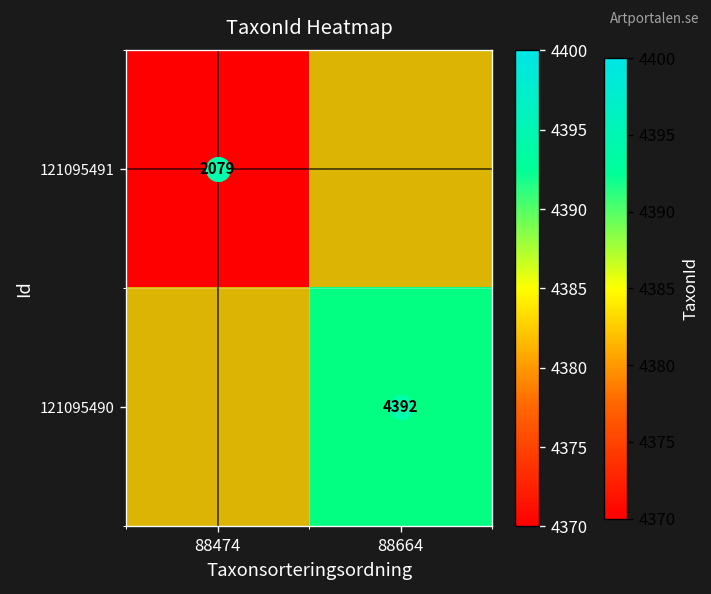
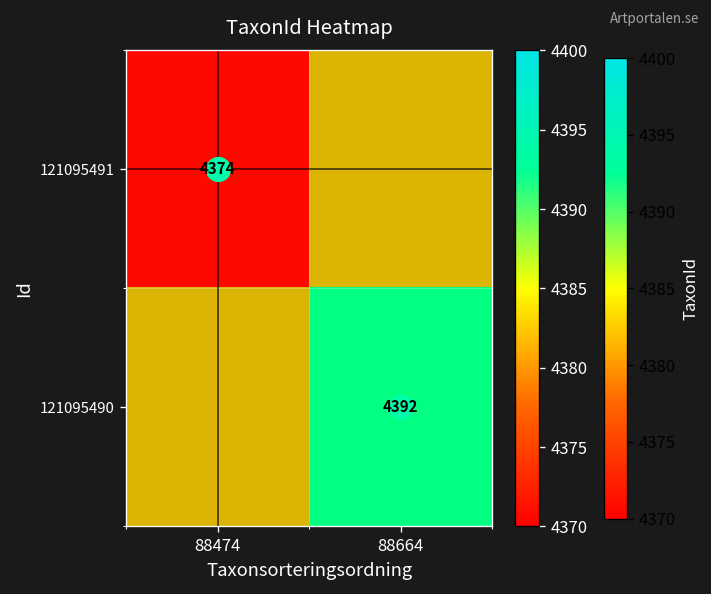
121095491, 88474: 2079 -> 4374
